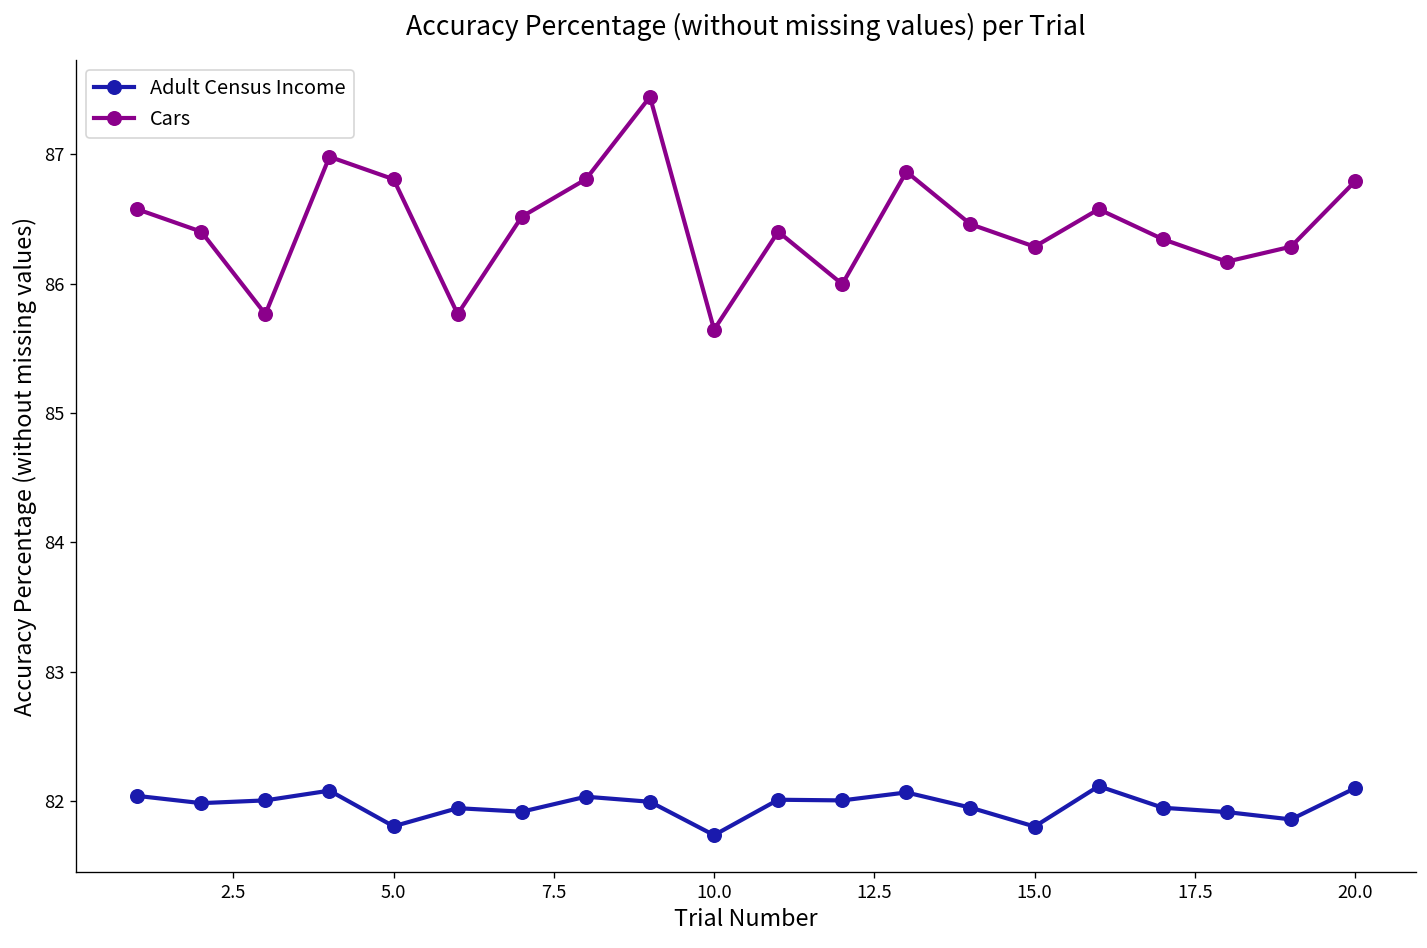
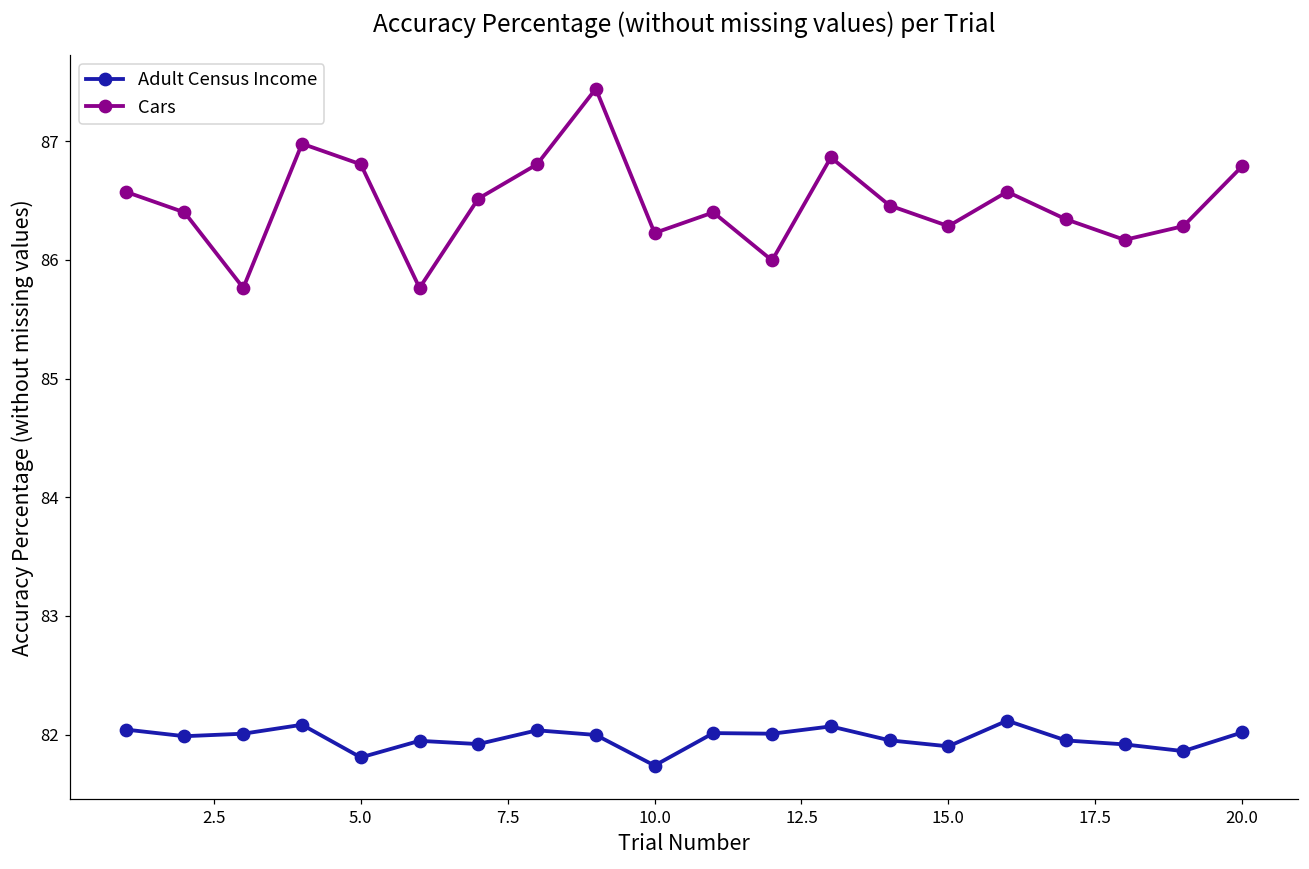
Cars, 10.0: 85.64 -> 86.23
Adult Census Income, 15.0: 81.81 -> 81.90
Adult Census Income, 20.0: 82.10 -> 82.02
